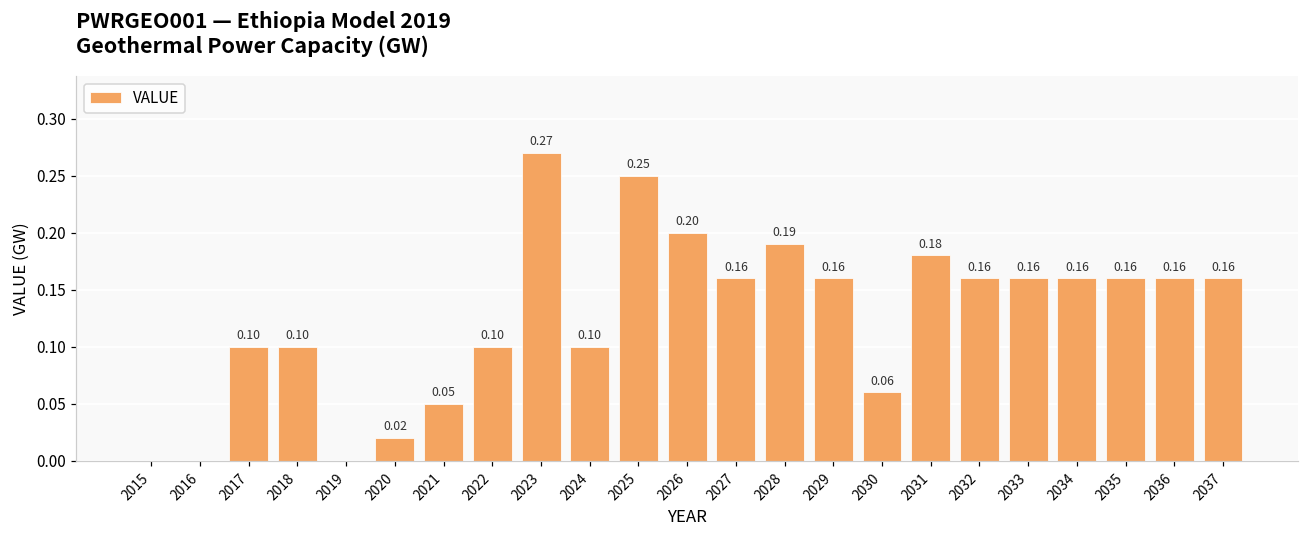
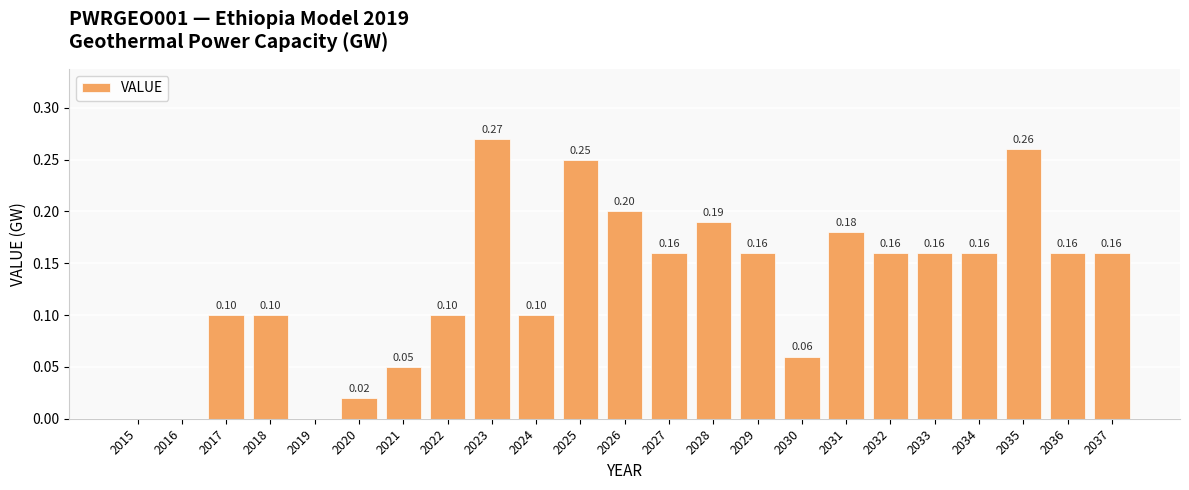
2035: 0.16 -> 0.26
